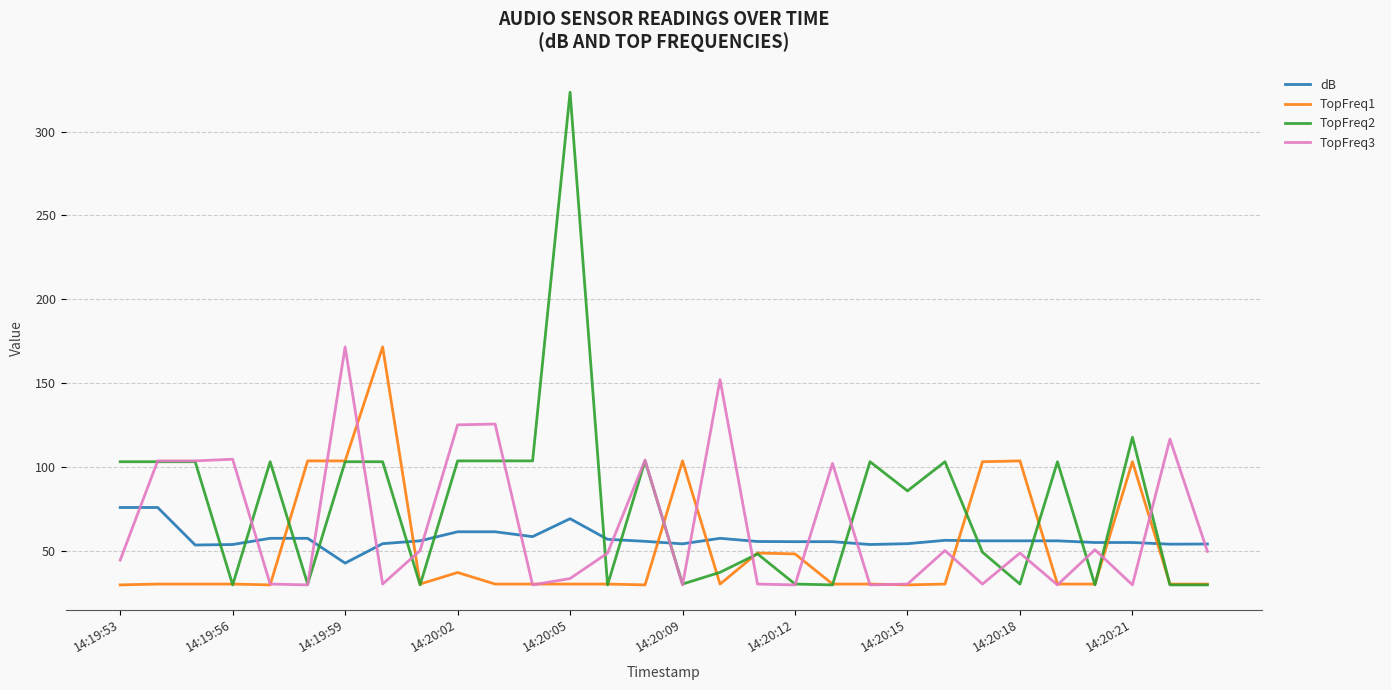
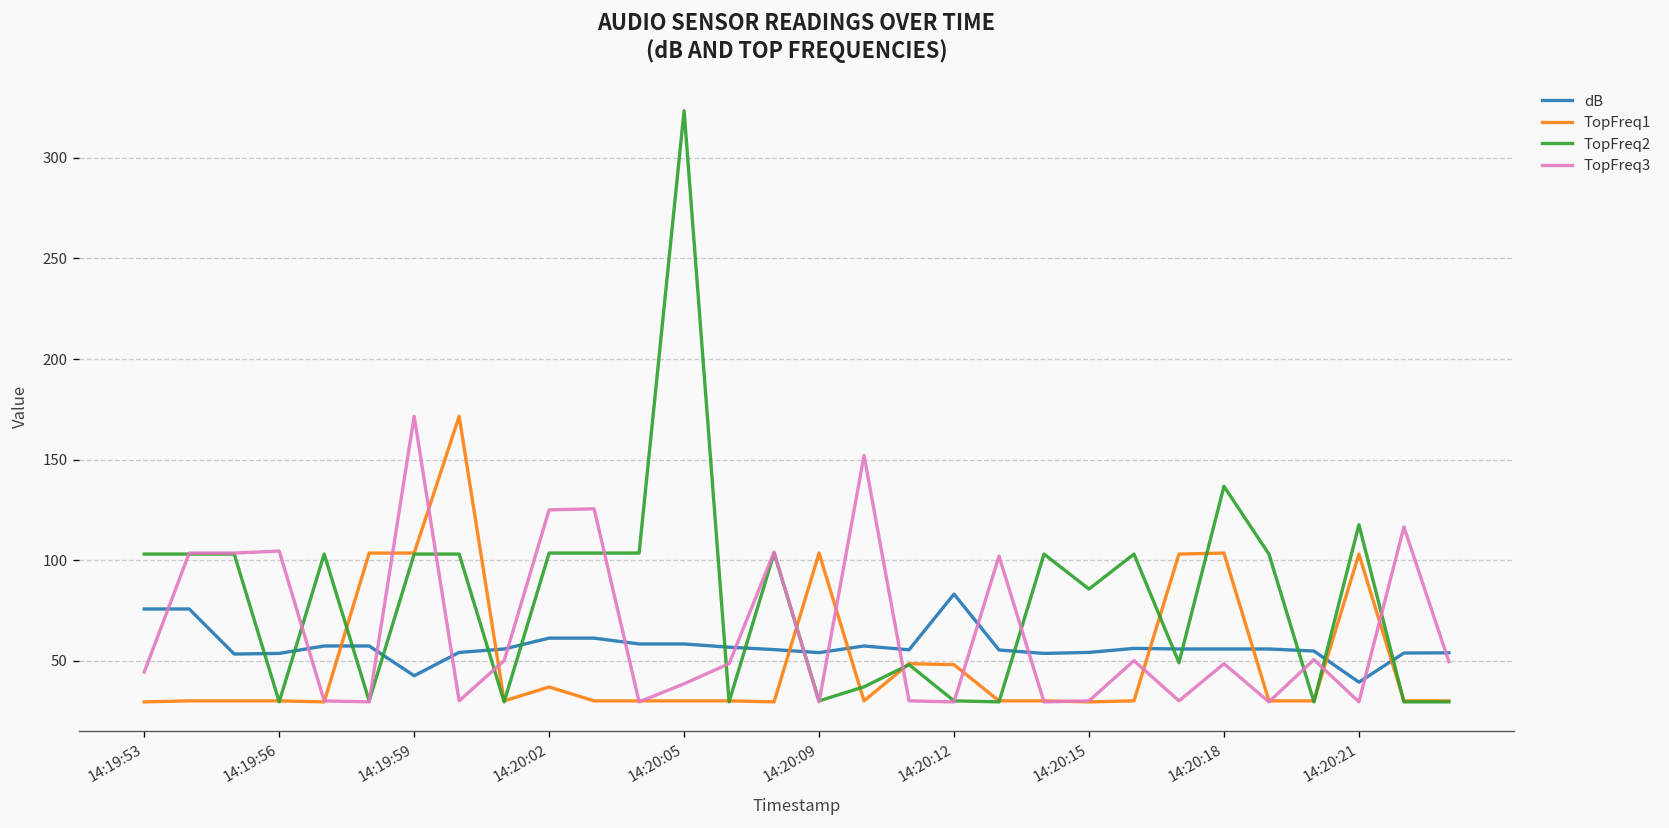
dB, 14:20:05: 69 -> 58
TopFreq3, 14:20:05: 33 -> 39
dB, 14:20:12: 55 -> 83
TopFreq2, 14:20:18: 30 -> 137
dB, 14:20:21: 55 -> 39
